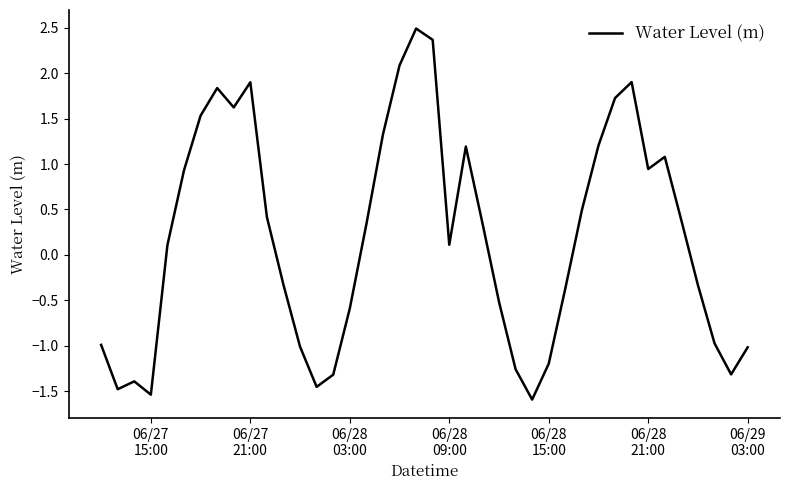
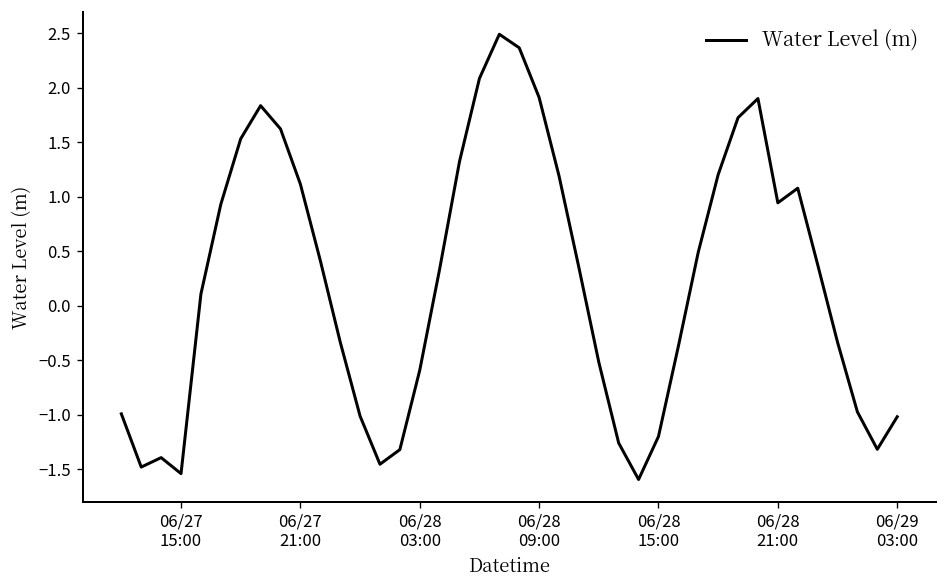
06/27 21:00: 1.9 -> 1.1
06/28 09:00: 0.1 -> 1.9
